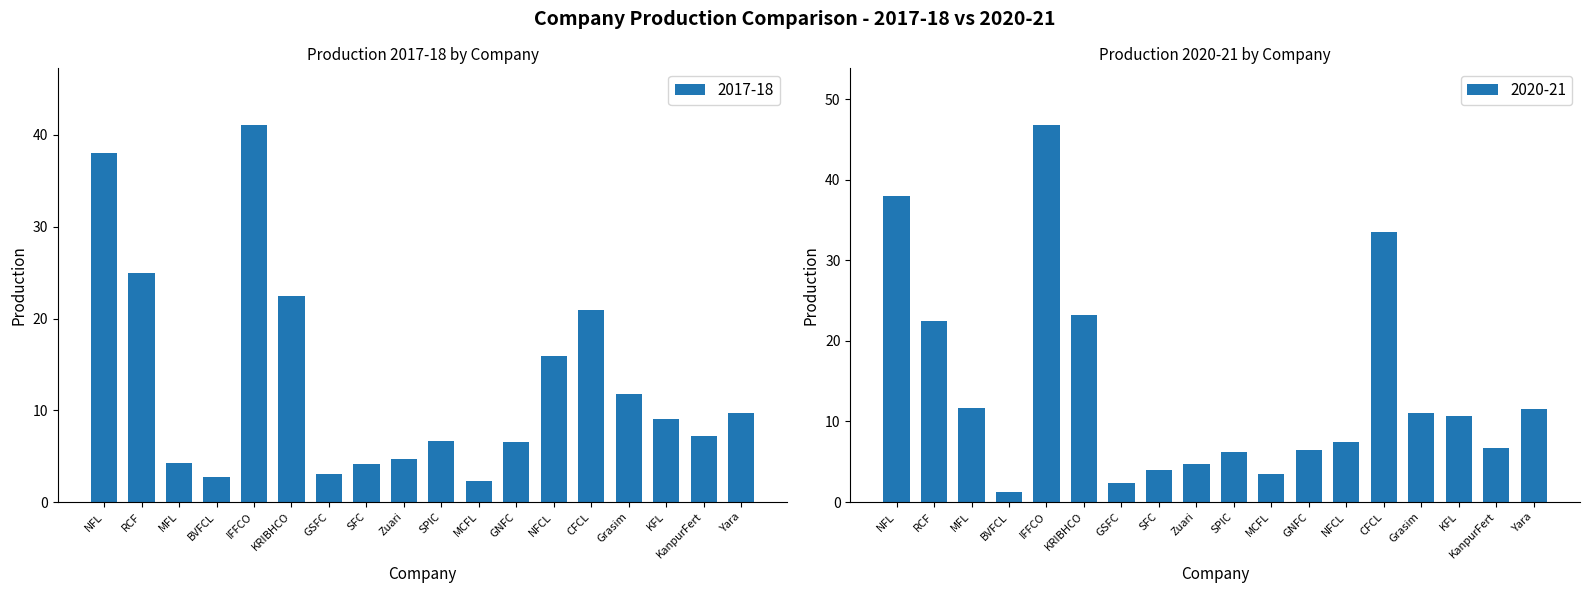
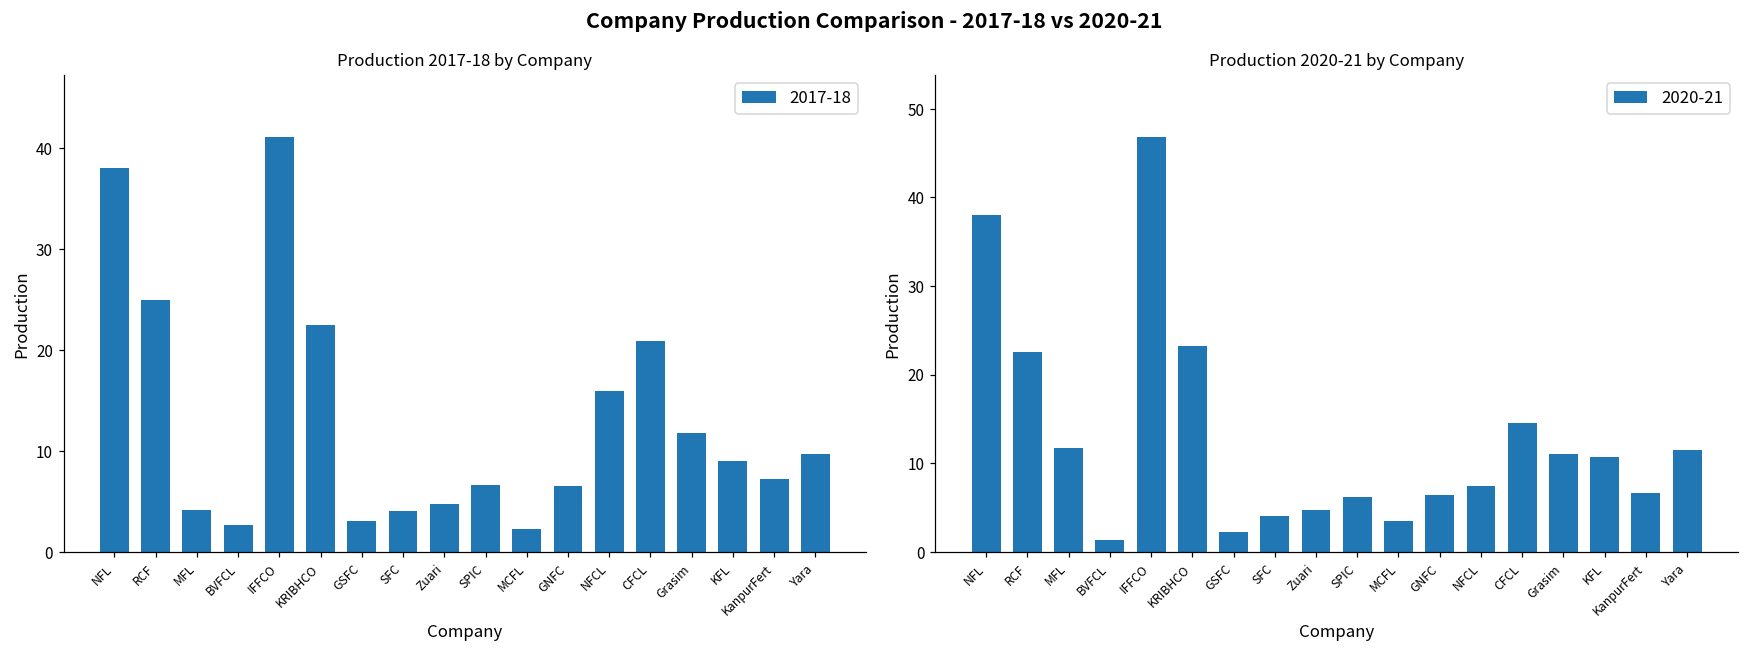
Production 2020-21 by Company, CFCL: 34 -> 15
